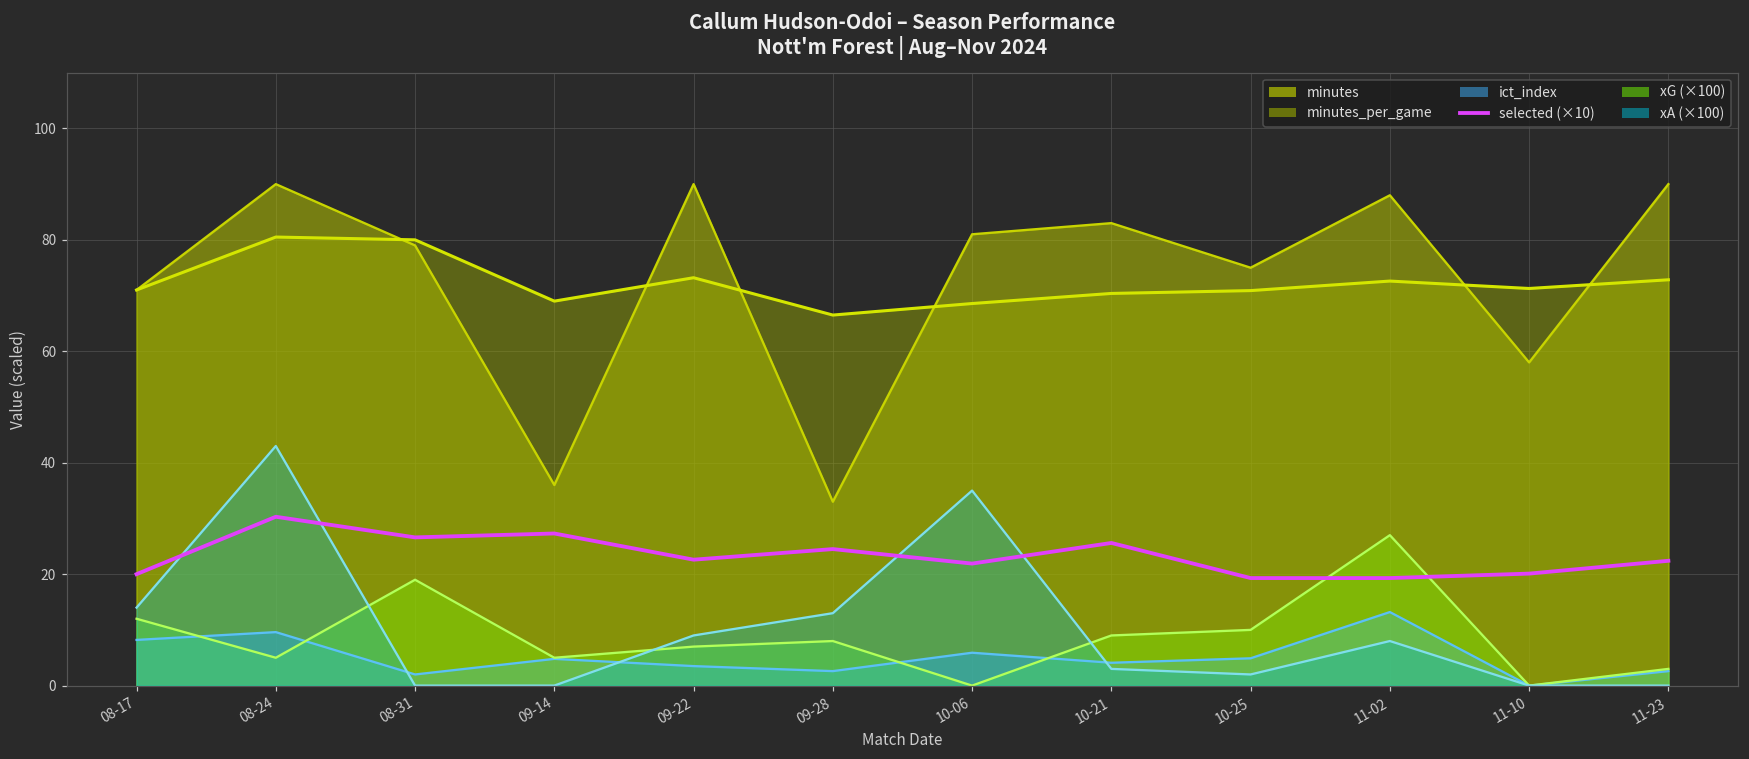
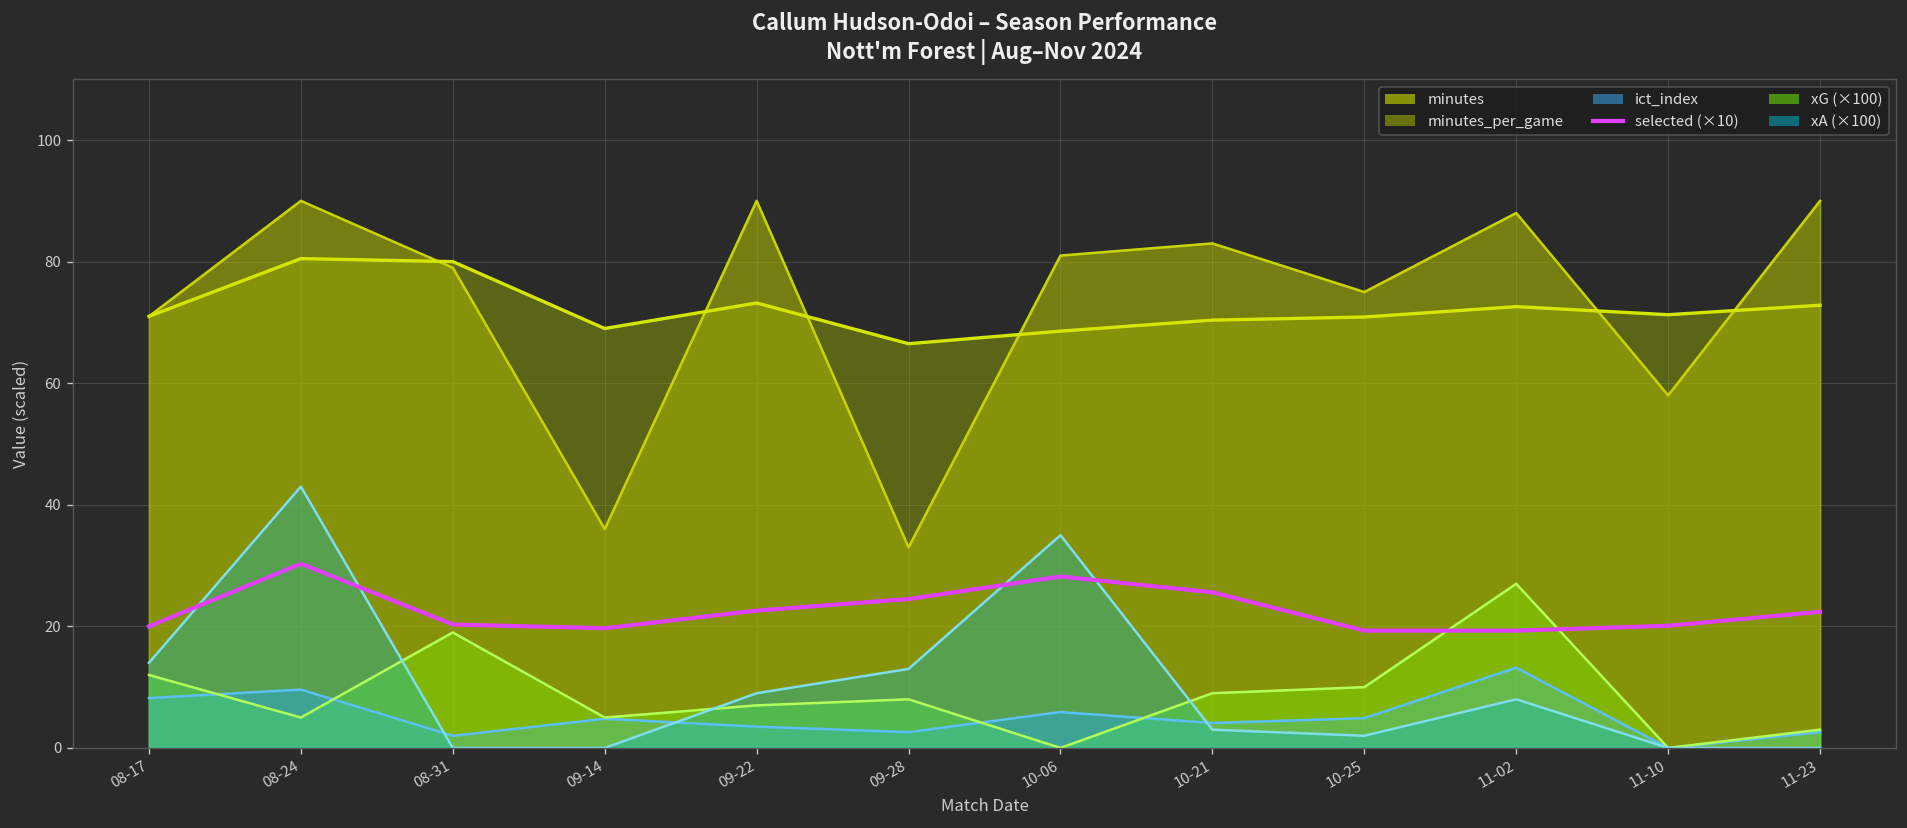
selected (×10), 08-31: 27 -> 20
selected (×10), 09-14: 27 -> 20
selected (×10), 10-06: 22 -> 28
